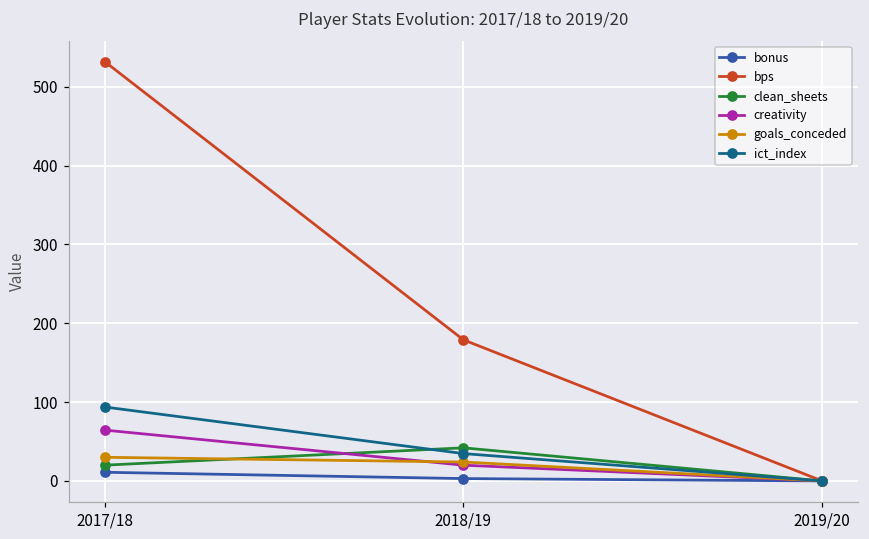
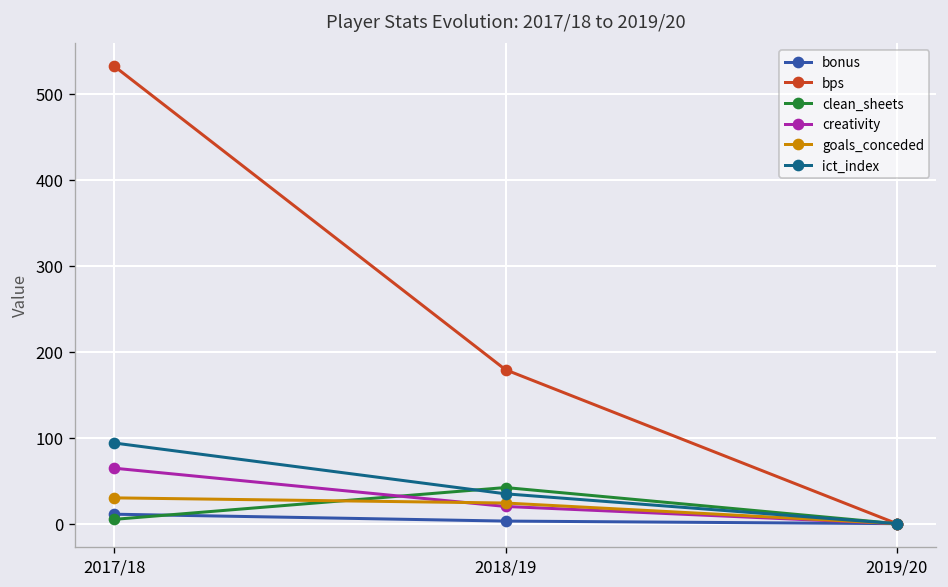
clean_sheets, 2017/18: 20 -> 10
